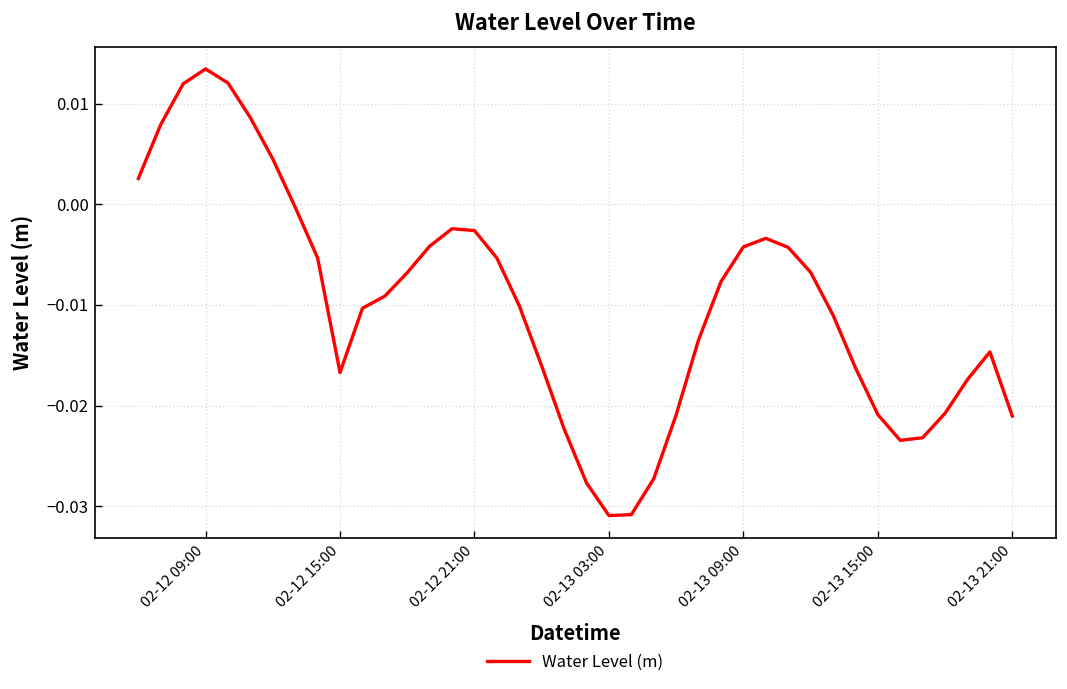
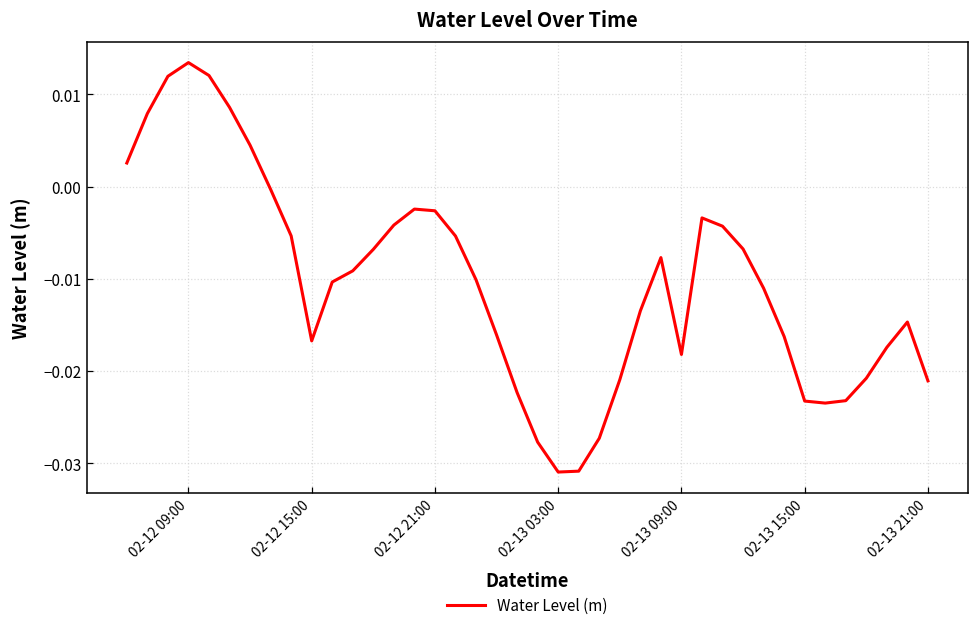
02-13 09:00: -0.004 -> -0.018
02-13 15:00: -0.021 -> -0.023
